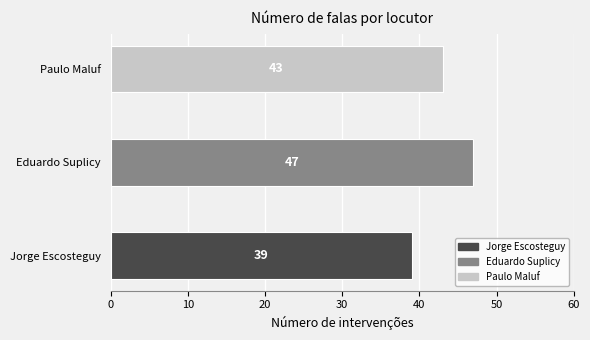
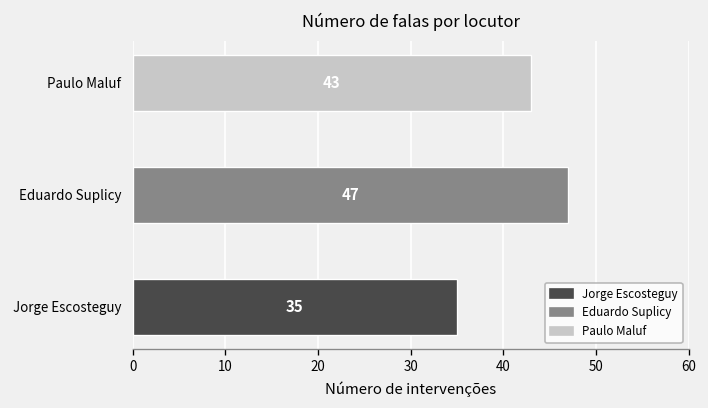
Jorge Escosteguy: 39 -> 35
